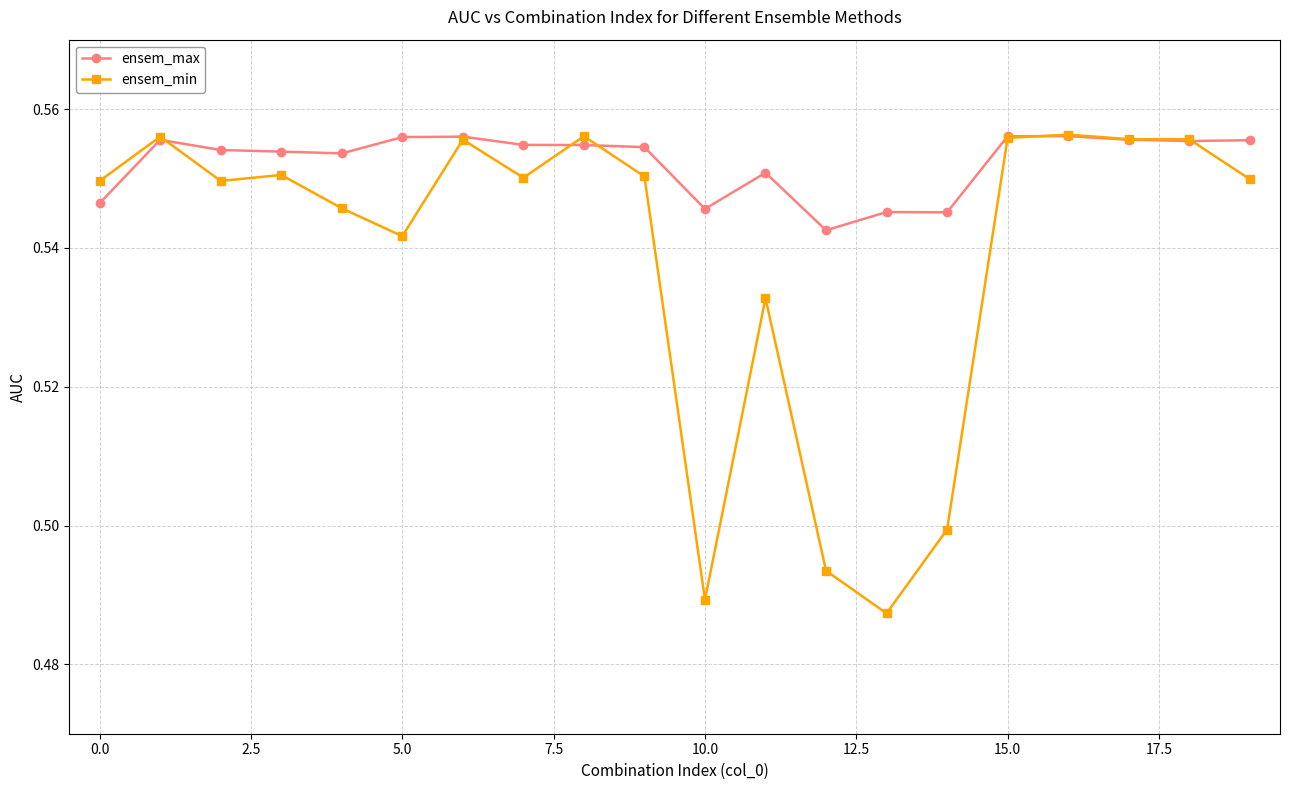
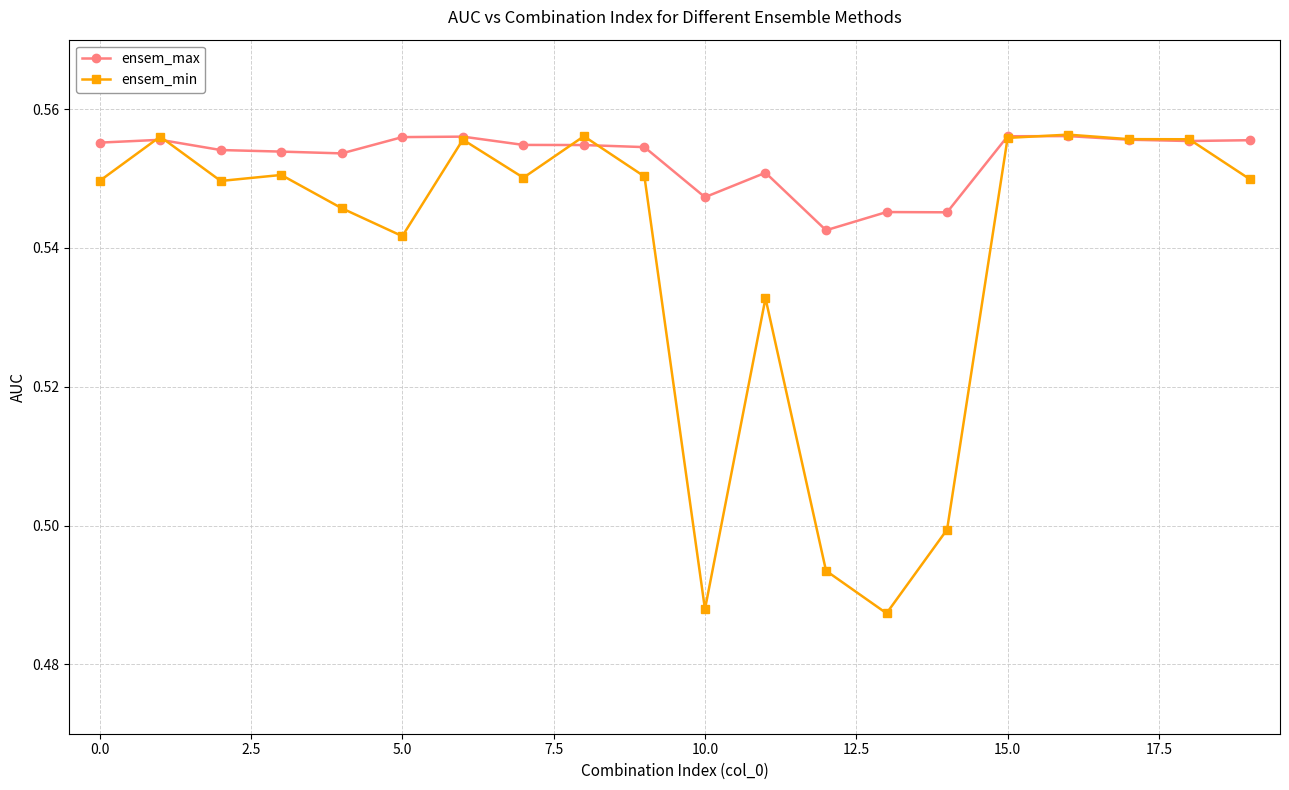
ensem_max, 0.0: 0.546 -> 0.555
ensem_max, 10.0: 0.546 -> 0.547
ensem_min, 10.0: 0.489 -> 0.488
